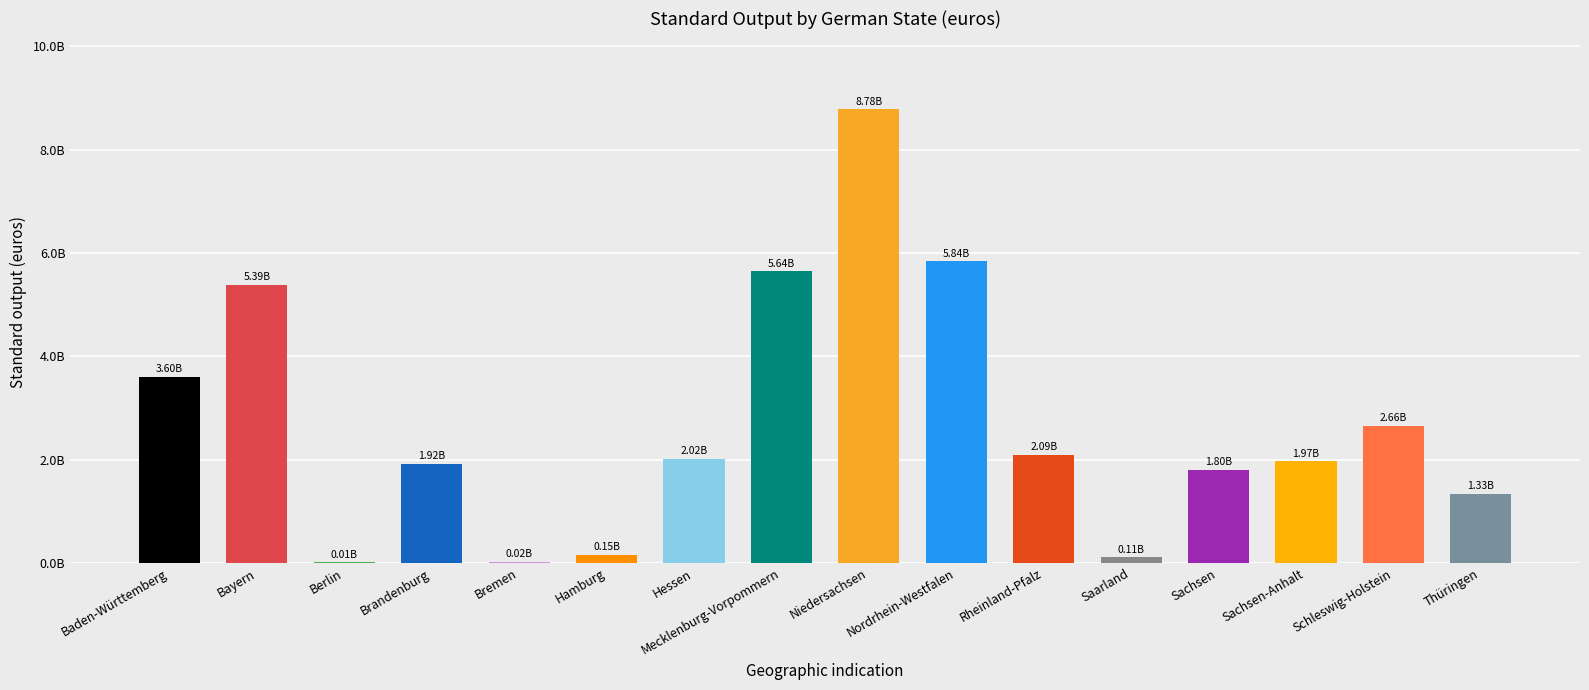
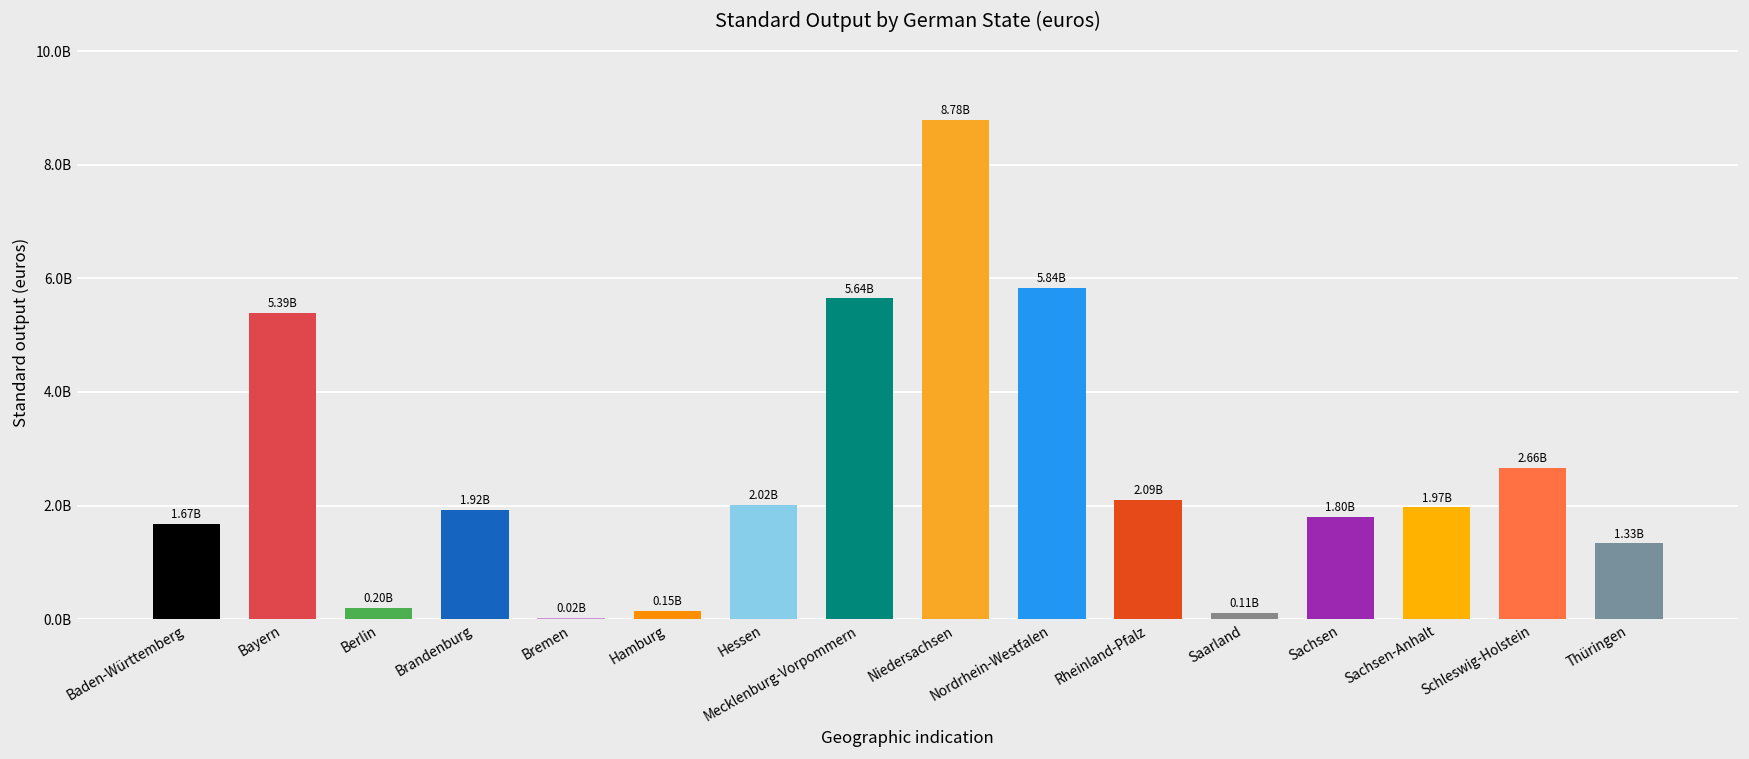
Baden-Württemberg: 3.60B -> 1.67B
Berlin: 0.01B -> 0.20B
